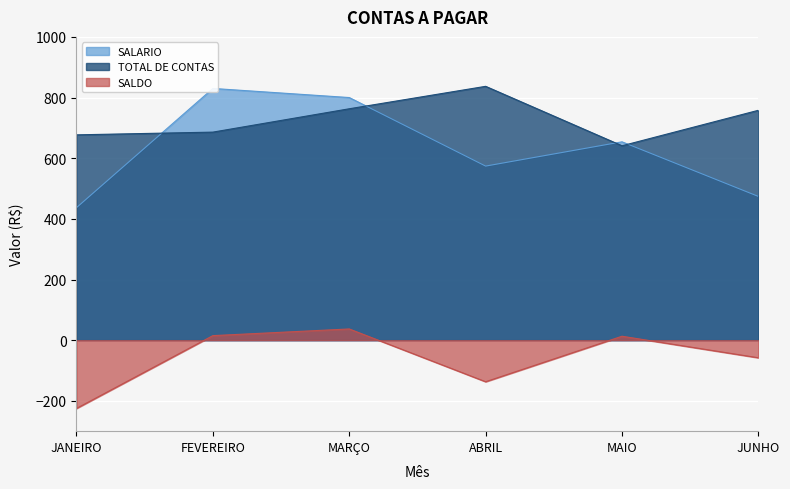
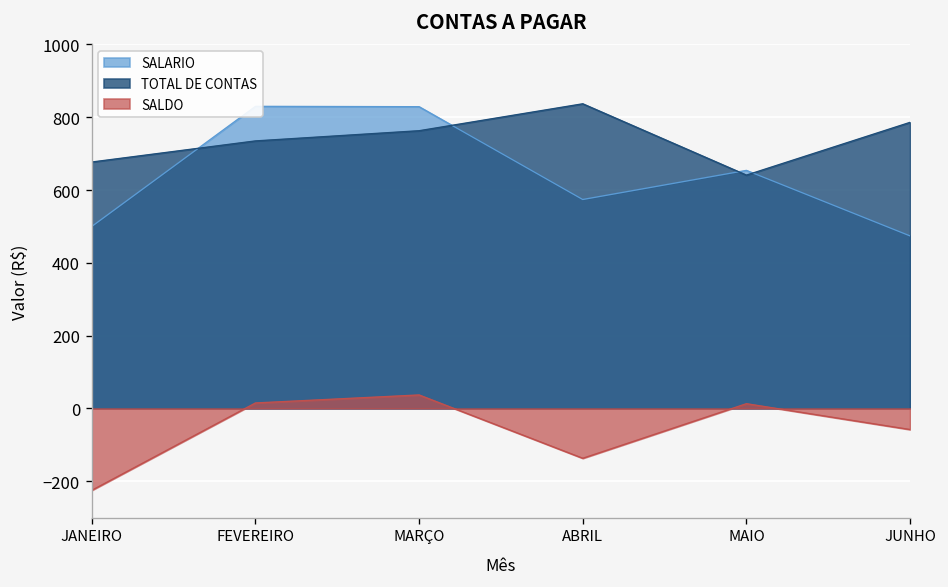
SALARIO, JANEIRO: 440 -> 500
TOTAL DE CONTAS, FEVEREIRO: 690 -> 740
SALARIO, MARÇO: 800 -> 830
TOTAL DE CONTAS, JUNHO: 760 -> 790
